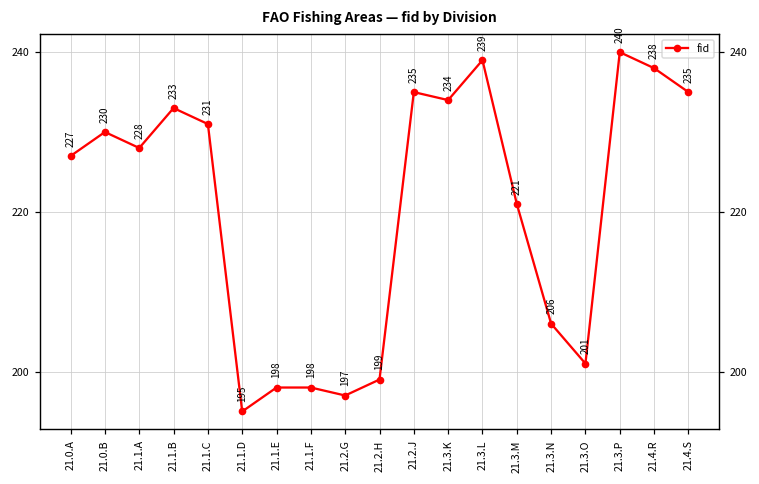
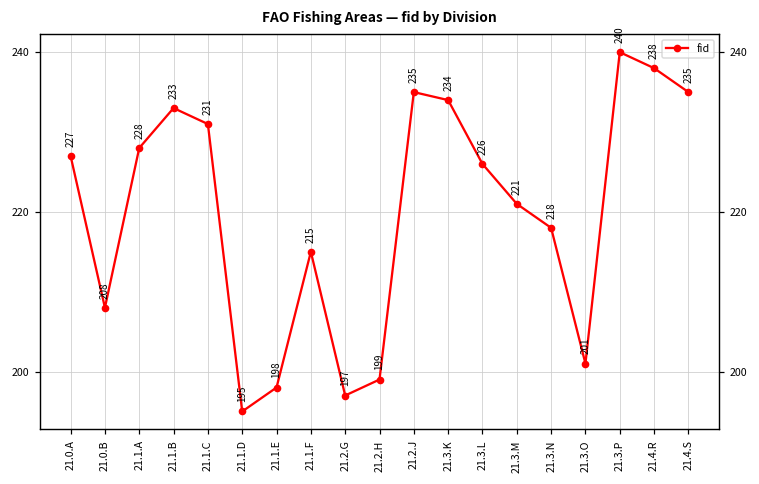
21.0.B: 230 -> 208
21.1.F: 198 -> 215
21.3.L: 239 -> 226
21.3.N: 206 -> 218
